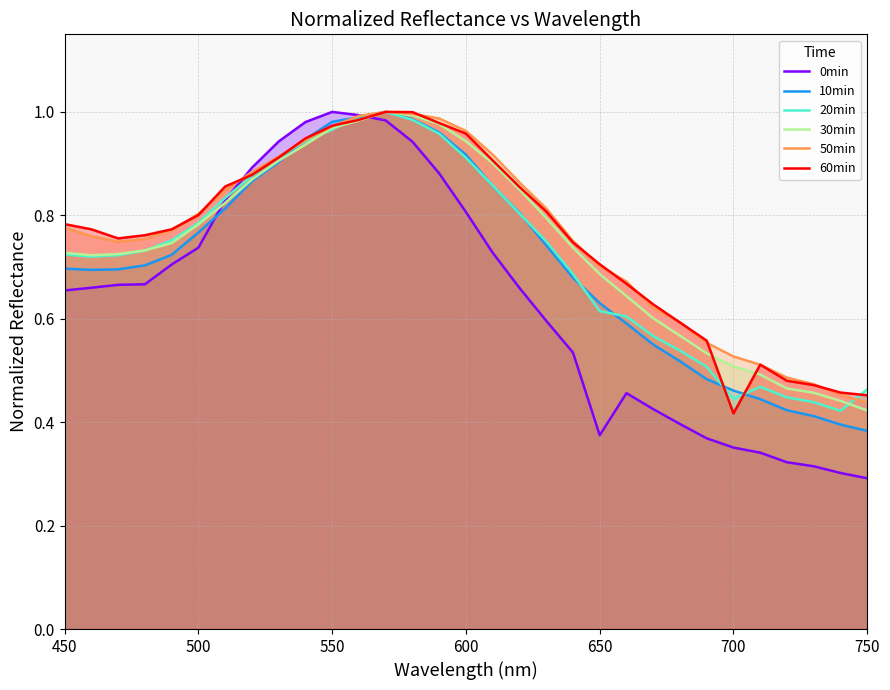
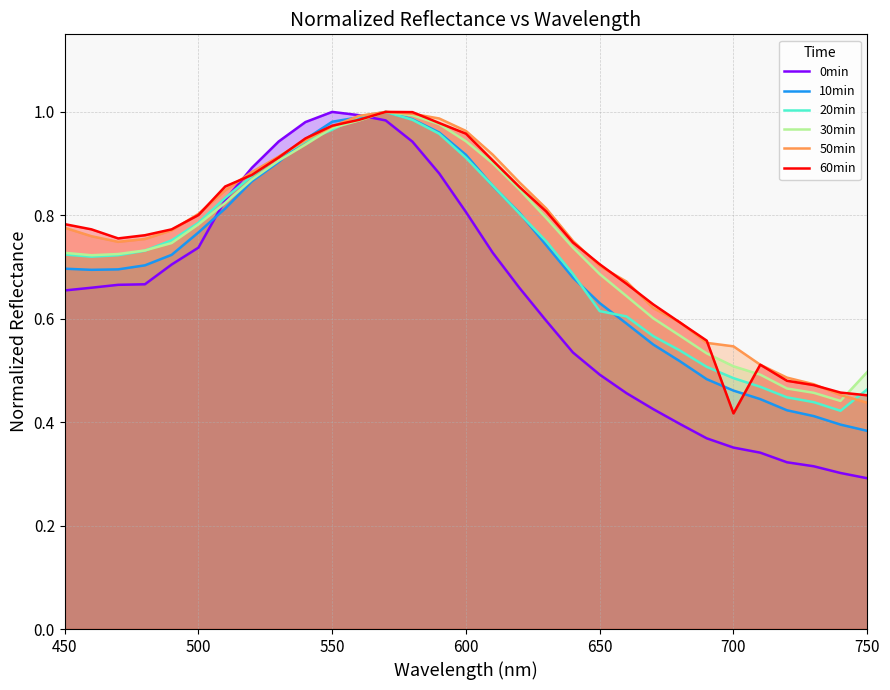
0min, 650: 0.37 -> 0.49
20min, 700: 0.45 -> 0.49
50min, 700: 0.53 -> 0.55
30min, 750: 0.42 -> 0.50
